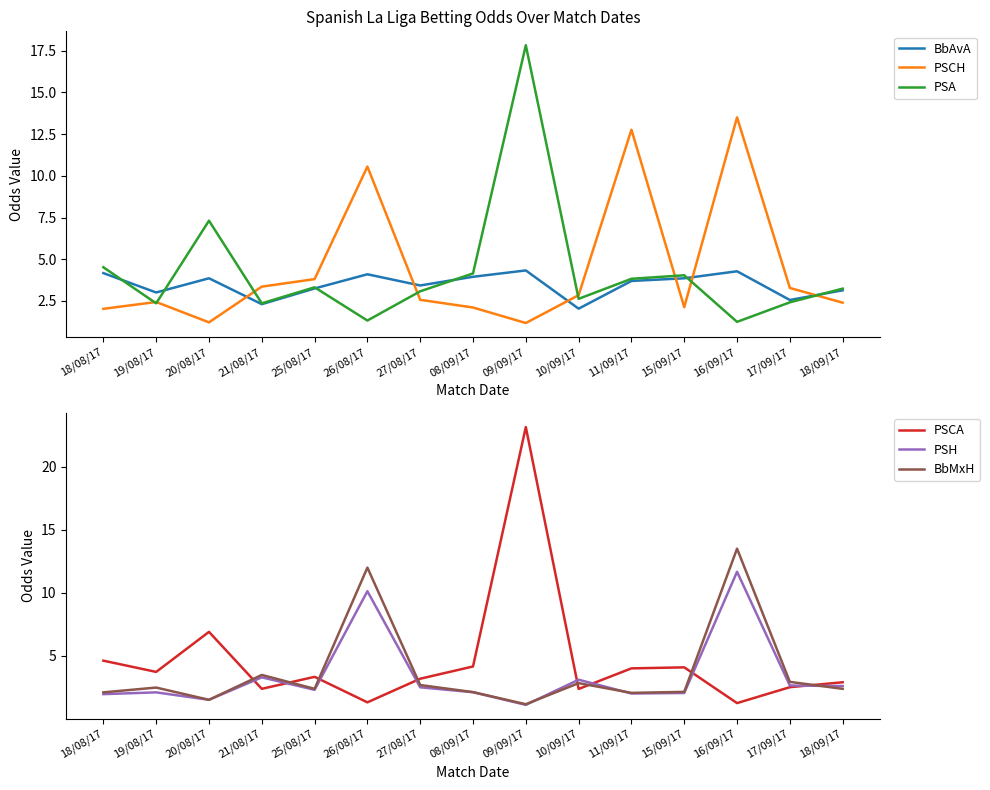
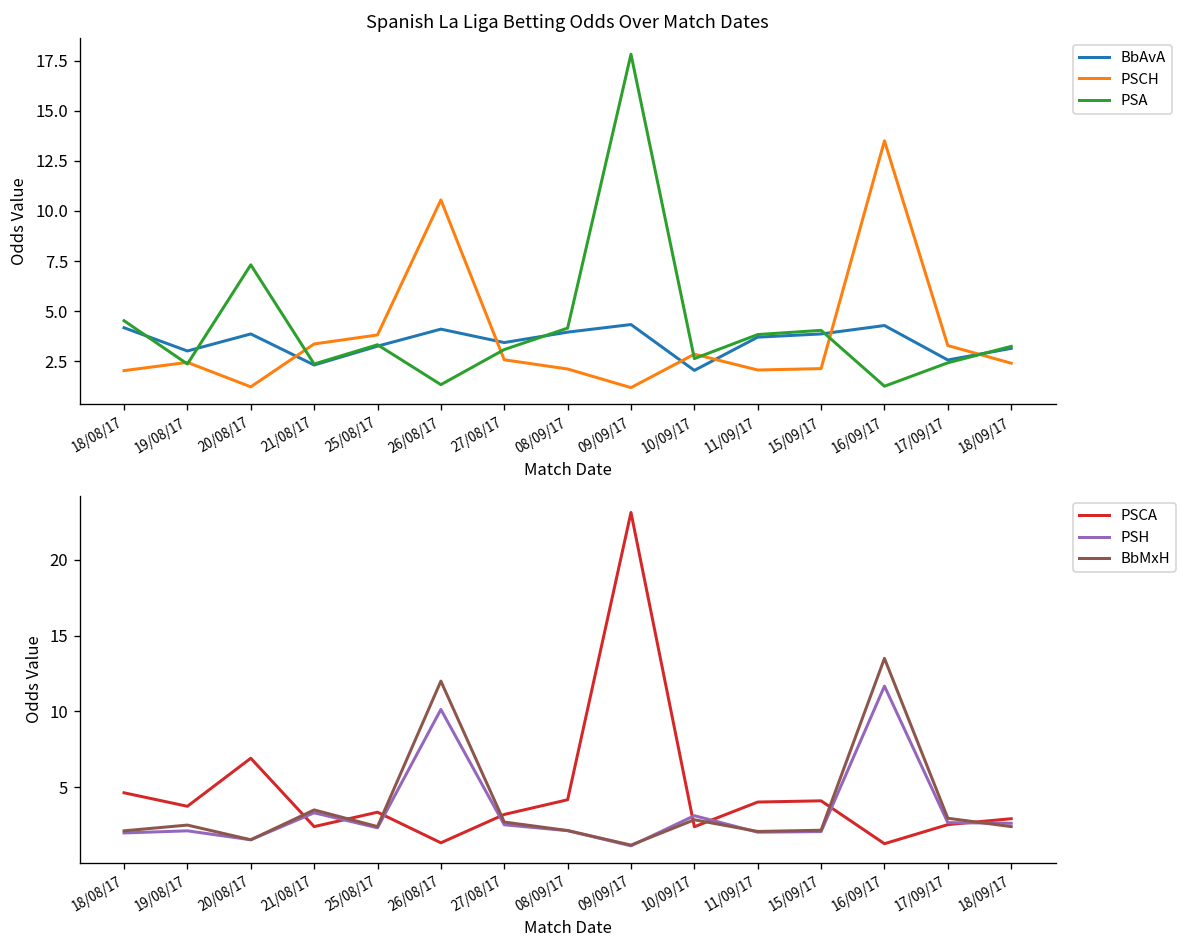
Spanish La Liga Betting Odds Over Match Dates, PSCH, 11/09/17: 12.8 -> 2.1
